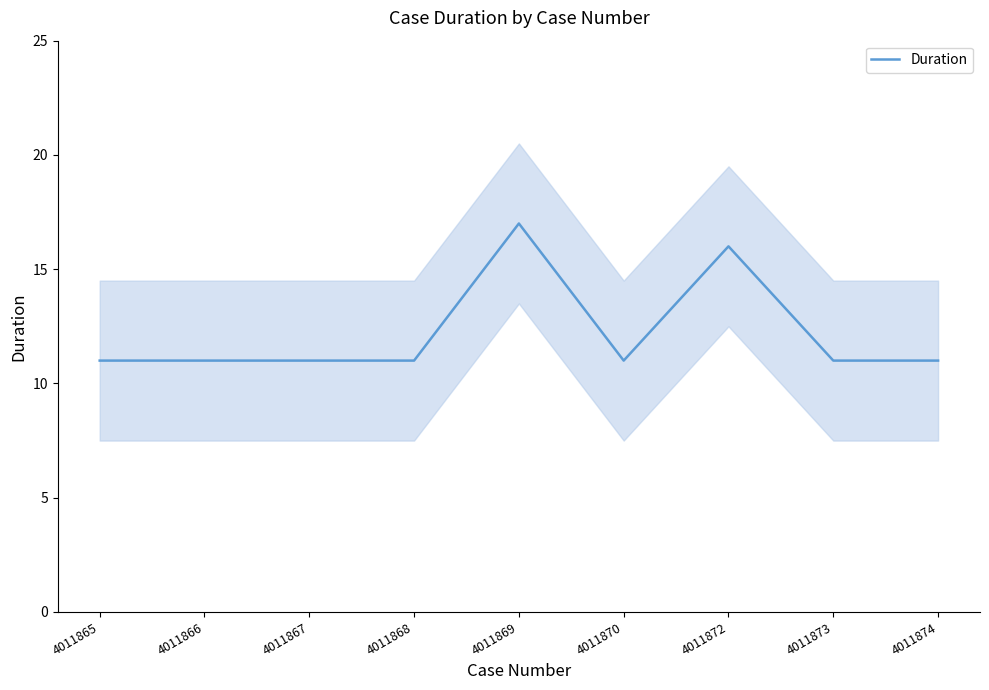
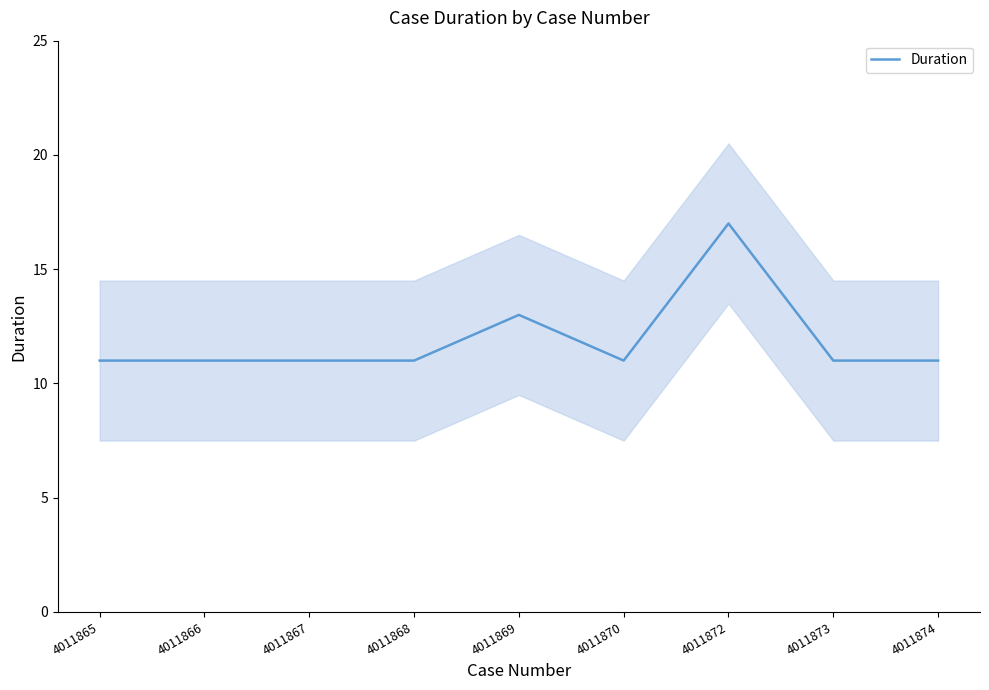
Duration, 4011869: 17 -> 13
Duration, 4011872: 16 -> 17
